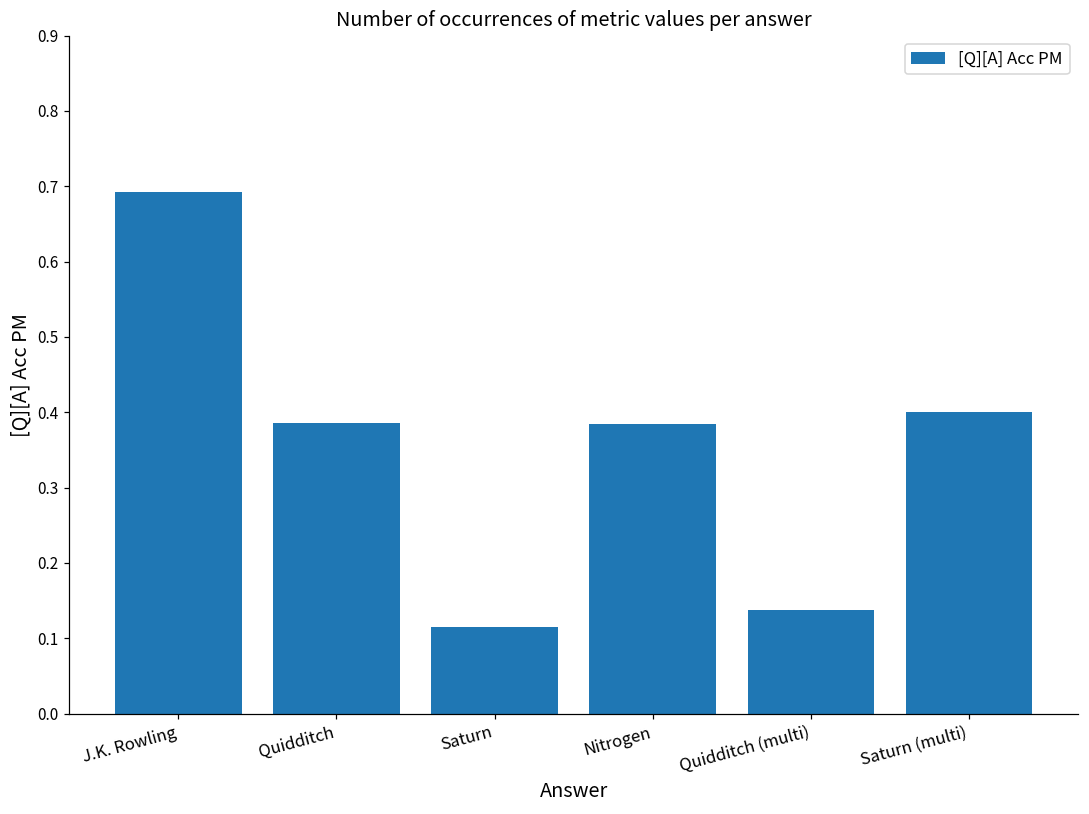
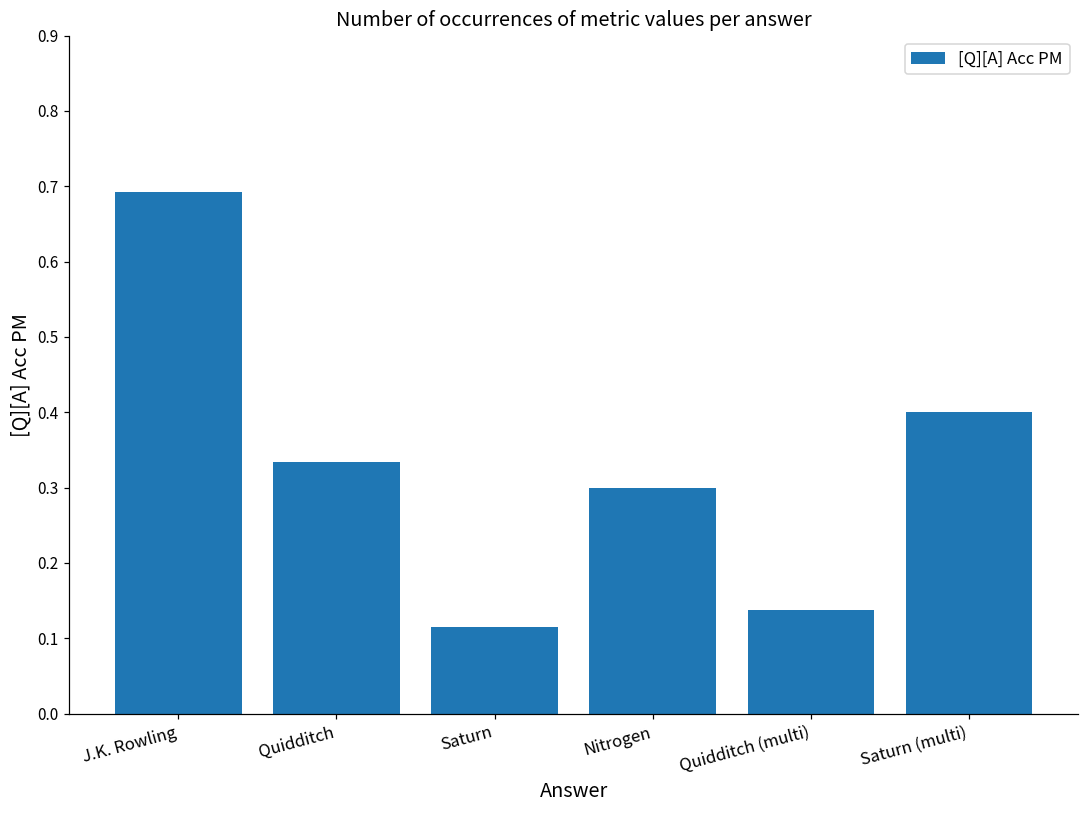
Quidditch: 0.39 -> 0.33
Nitrogen: 0.38 -> 0.30
